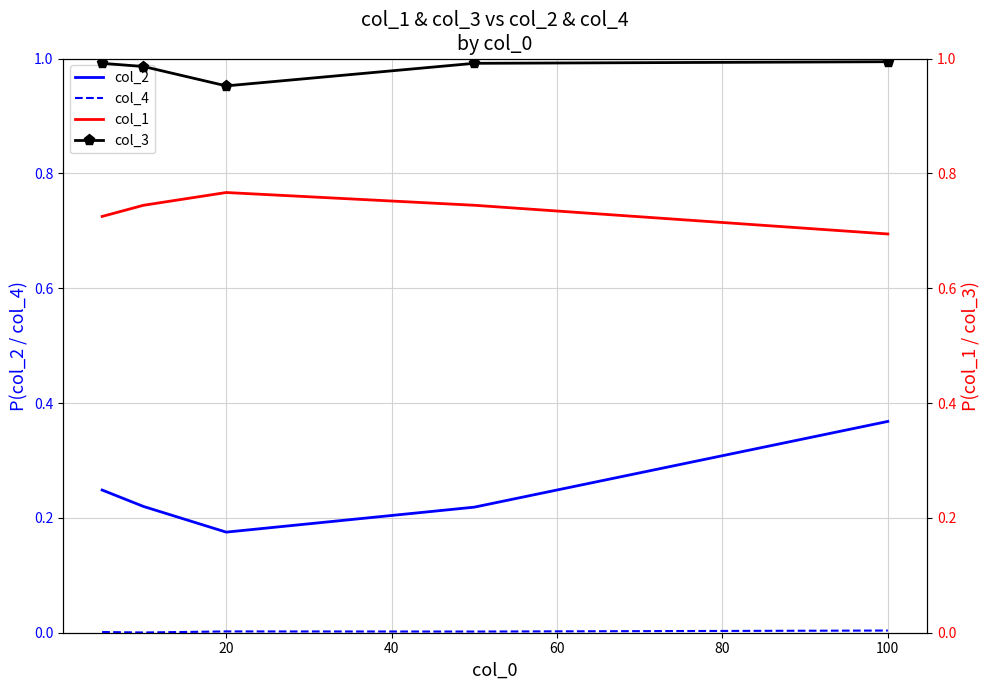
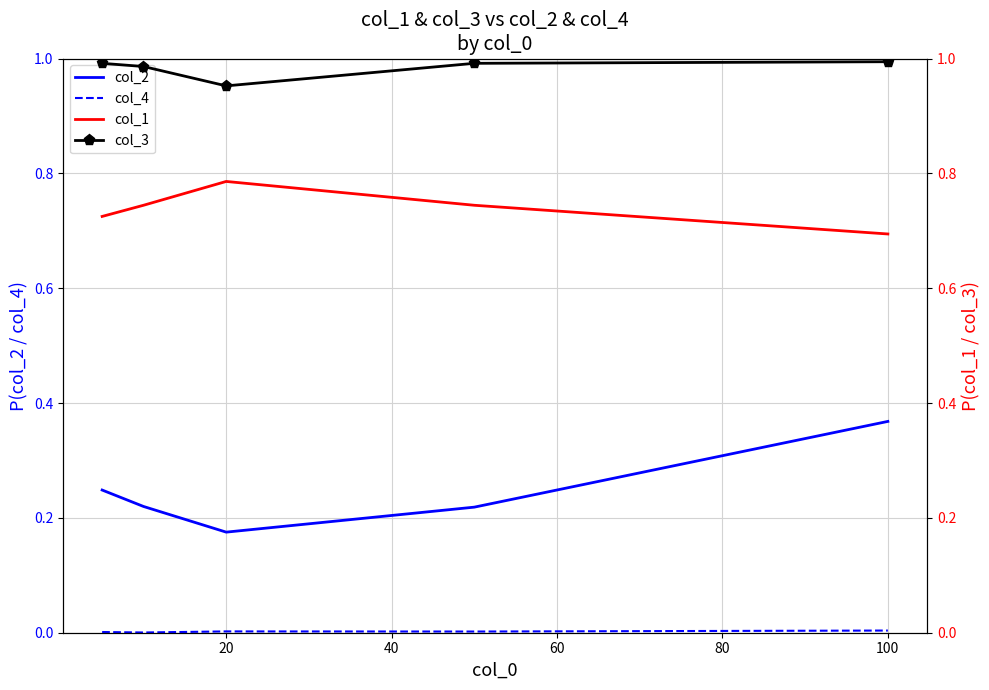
col_1, 20: 0.77 -> 0.79
